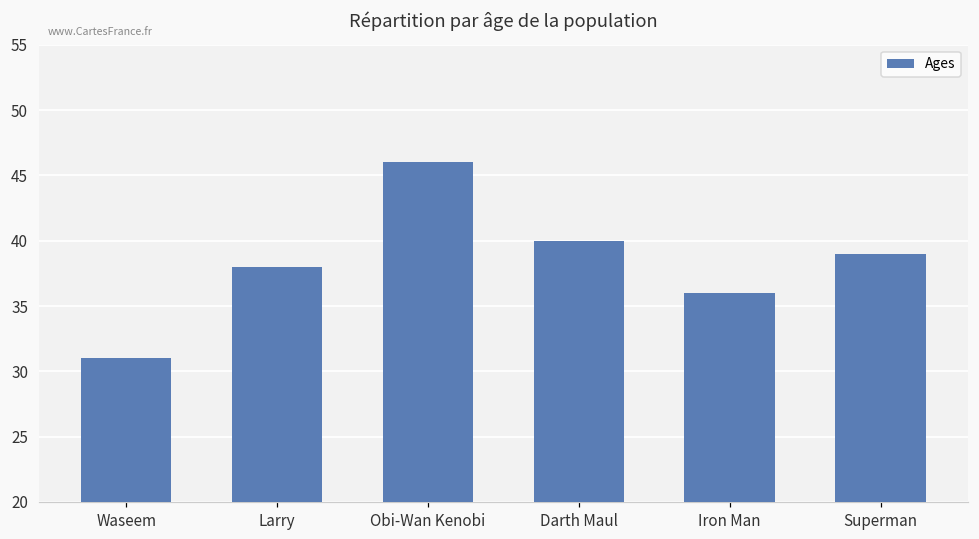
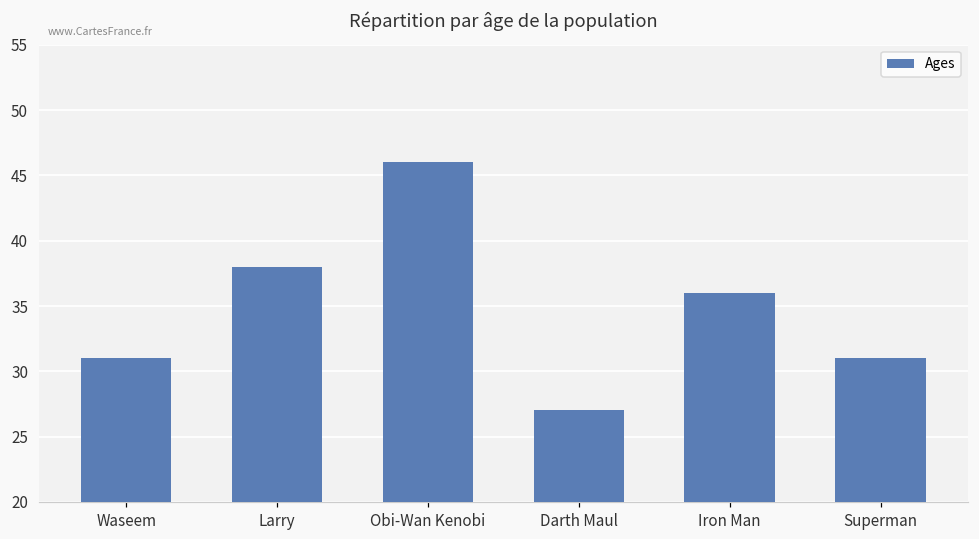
Darth Maul: 40 -> 27
Superman: 39 -> 31
